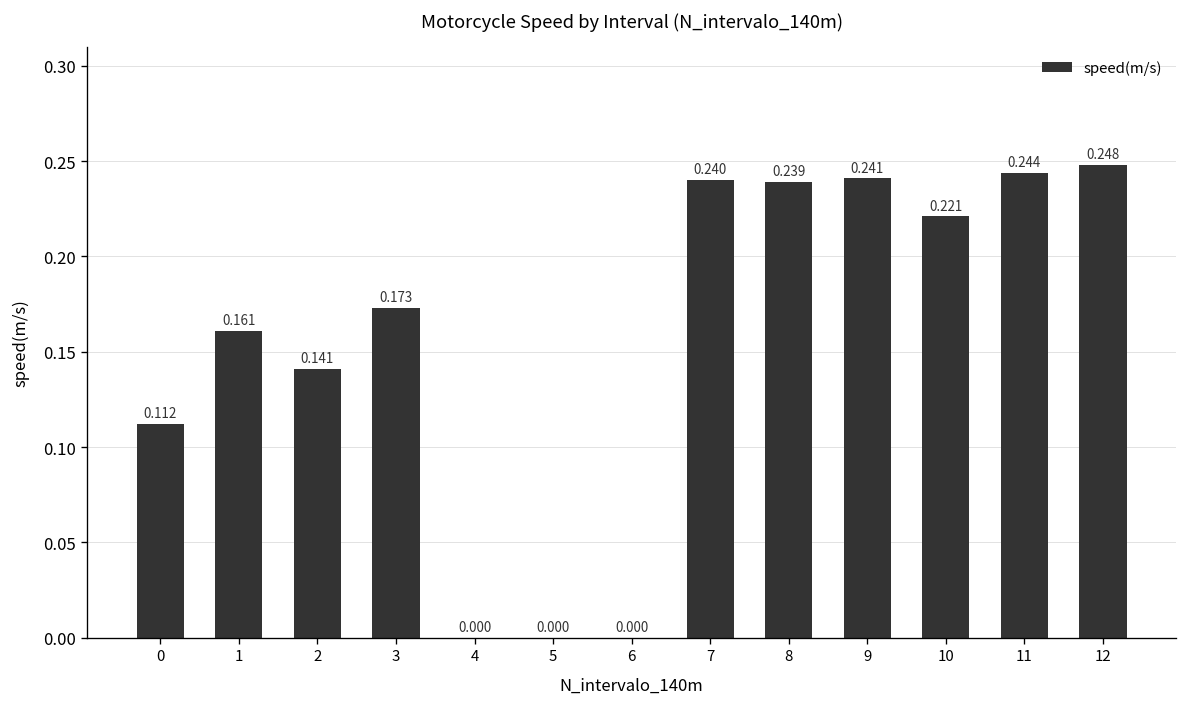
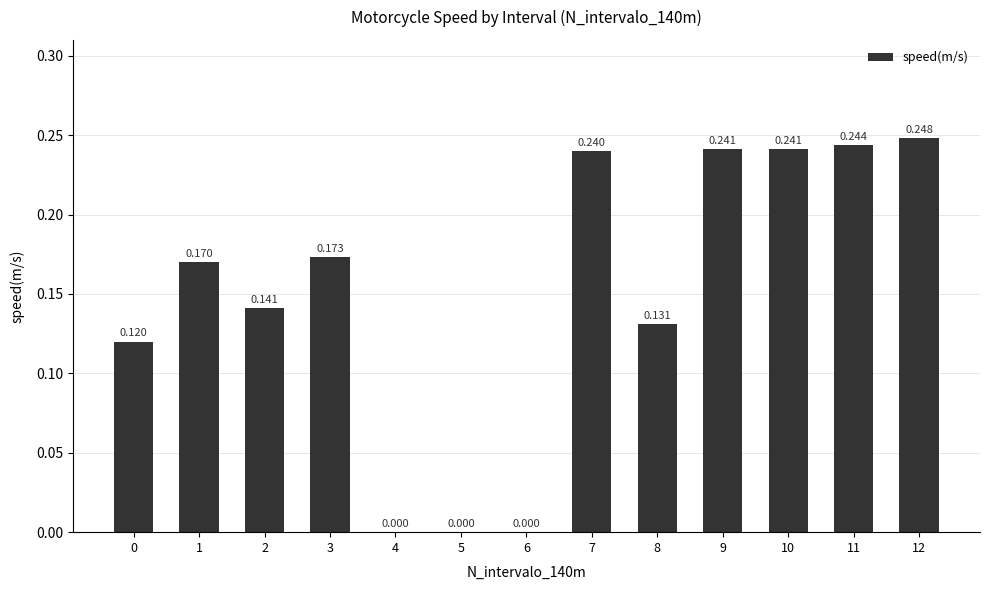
0: 0.112 -> 0.120
1: 0.161 -> 0.170
8: 0.239 -> 0.131
10: 0.221 -> 0.241
